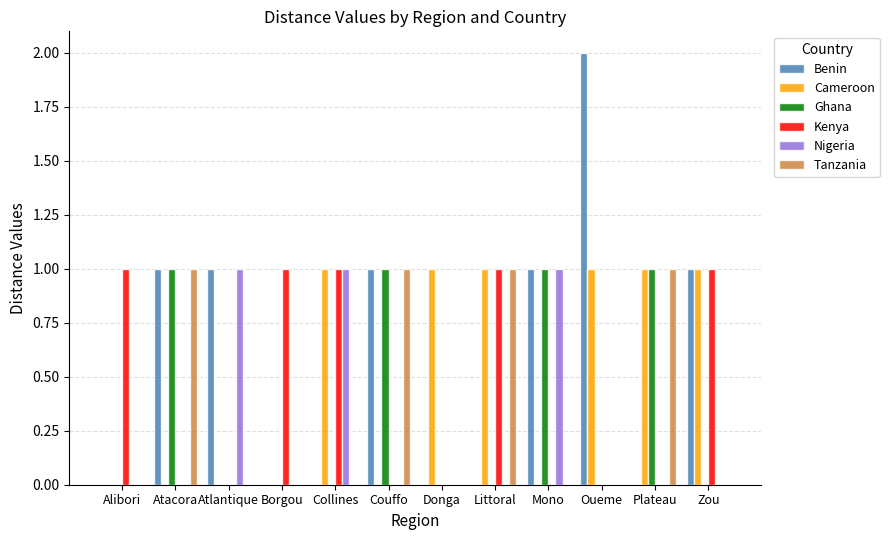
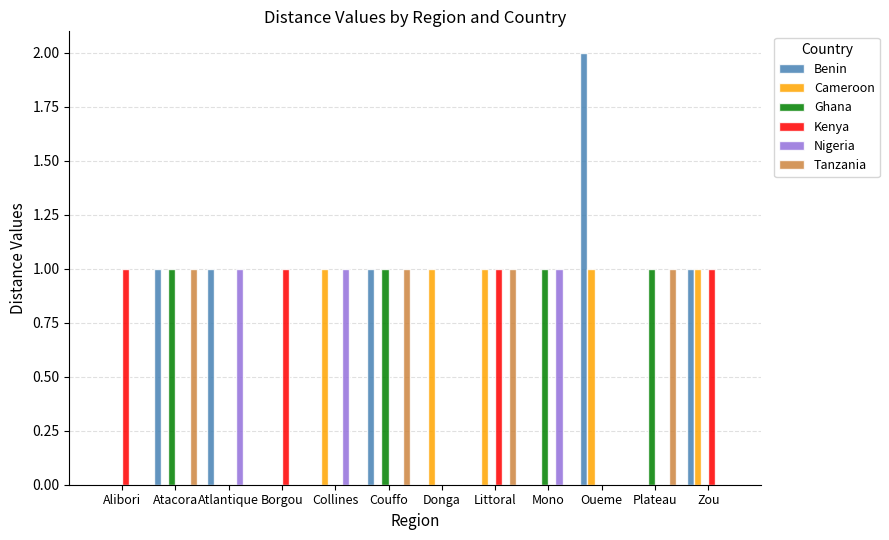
Kenya, Collines: 1 -> 0
Benin, Mono: 1 -> 0
Cameroon, Plateau: 1 -> 0
